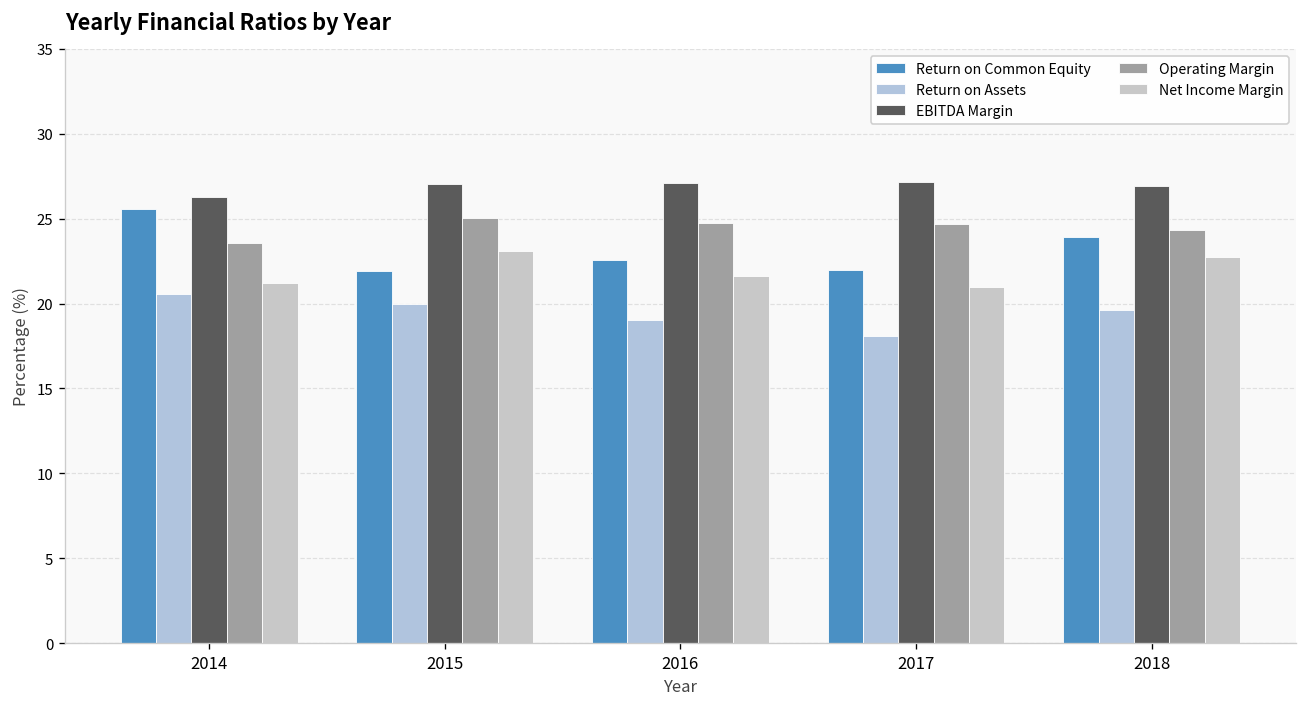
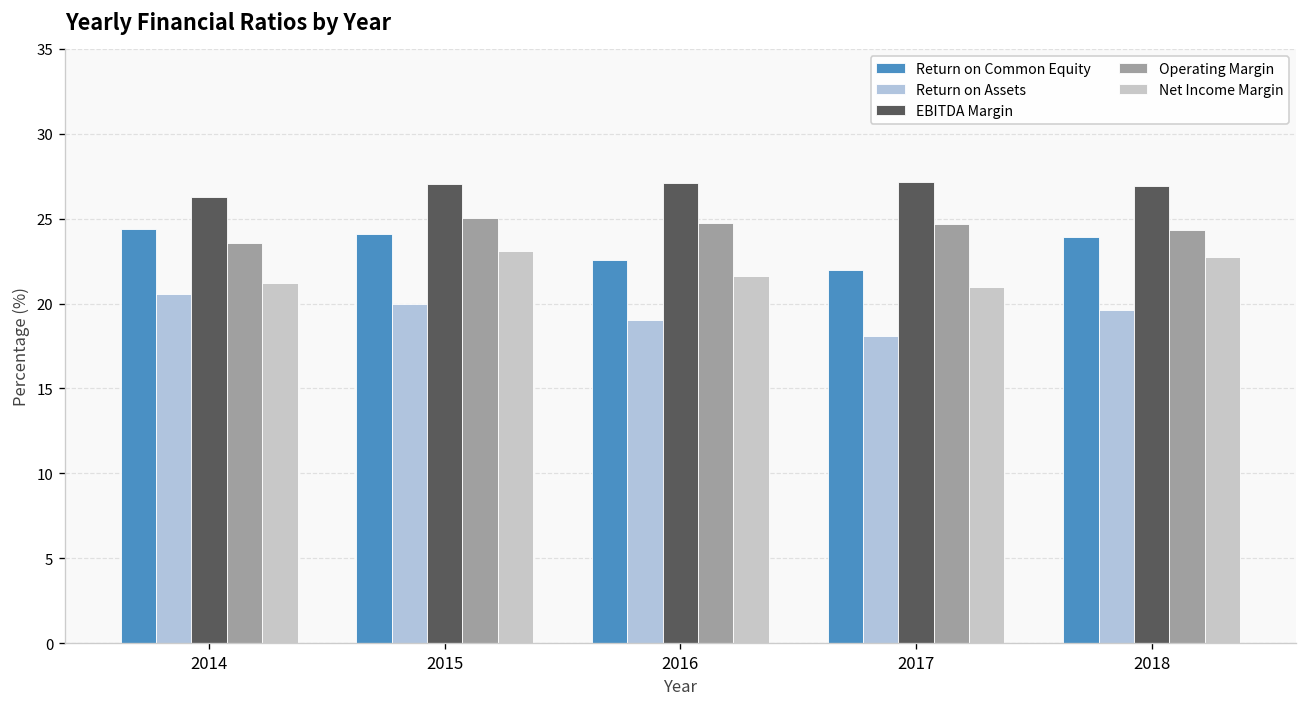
Return on Common Equity, 2014: 25.6 -> 24.4
Return on Common Equity, 2015: 21.9 -> 24.1
